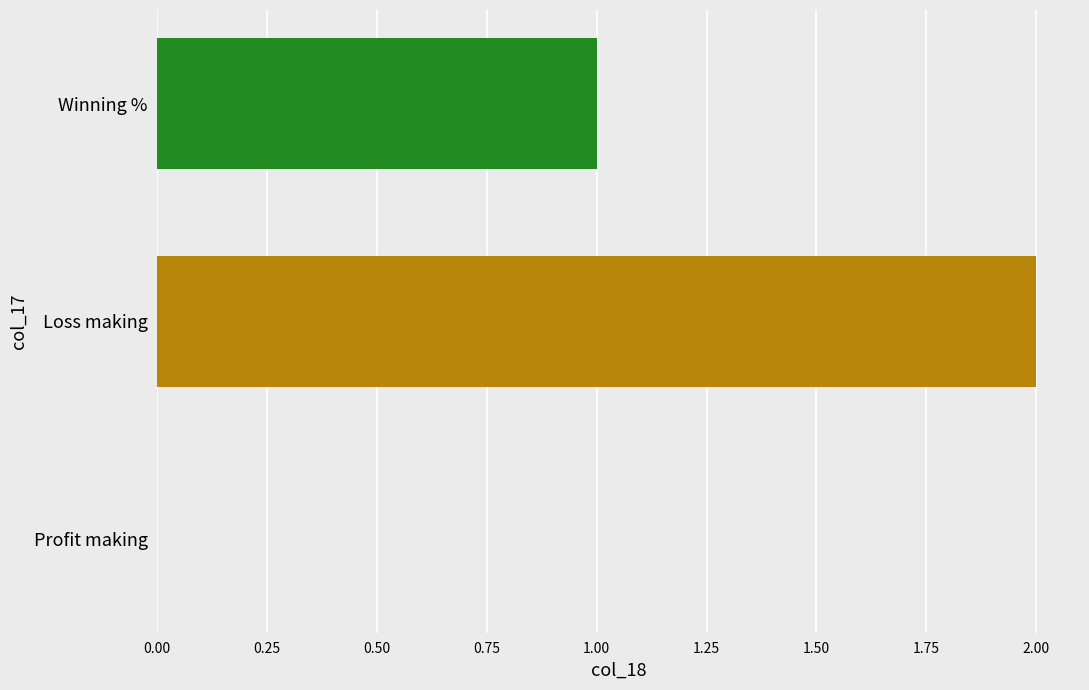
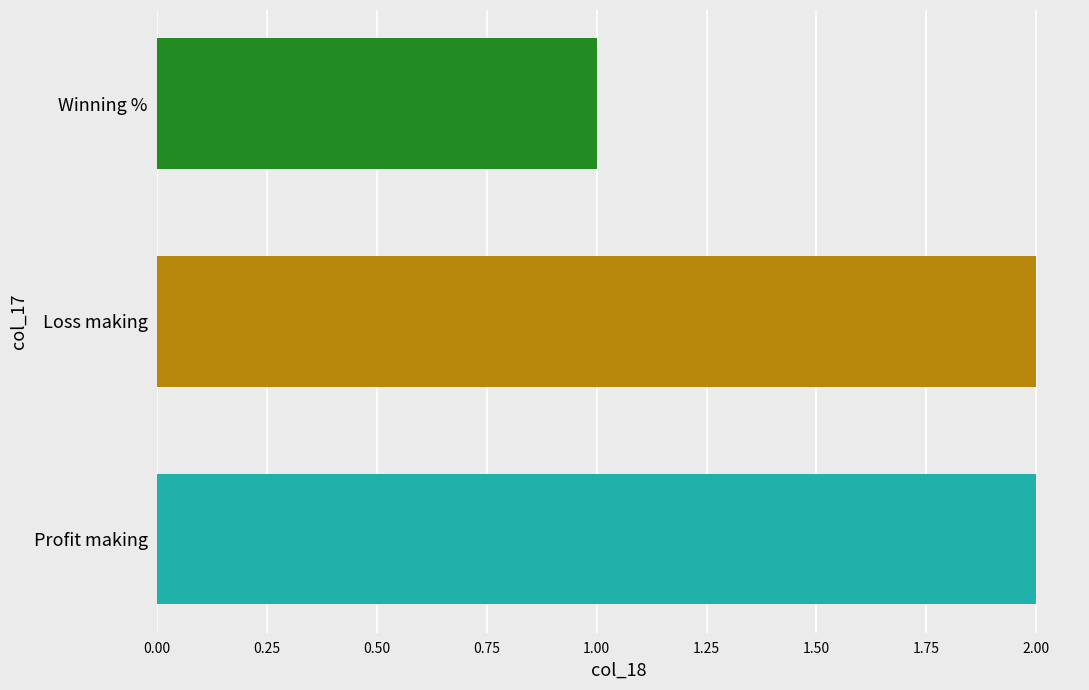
Profit making: 0 -> 2
